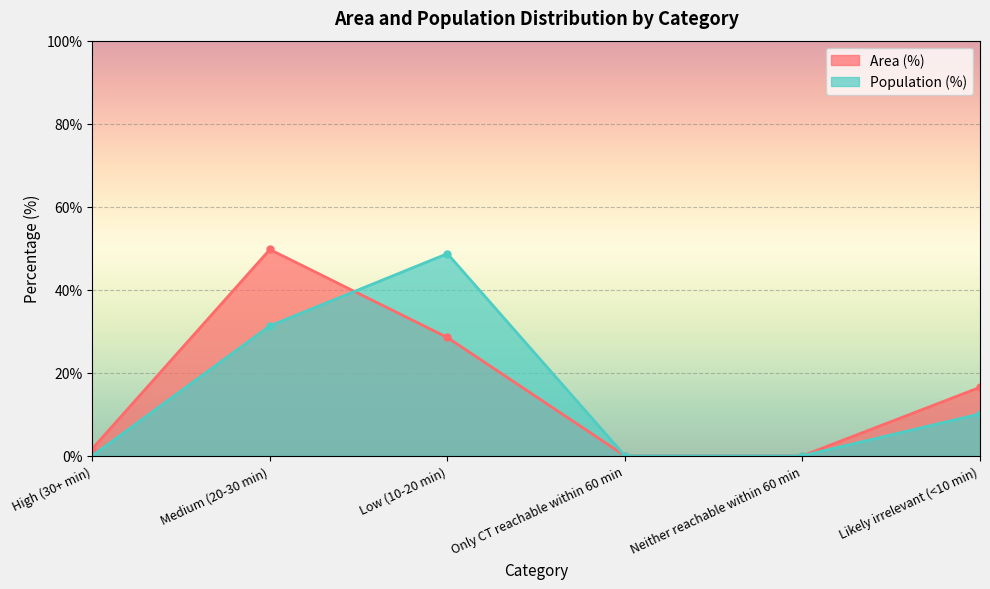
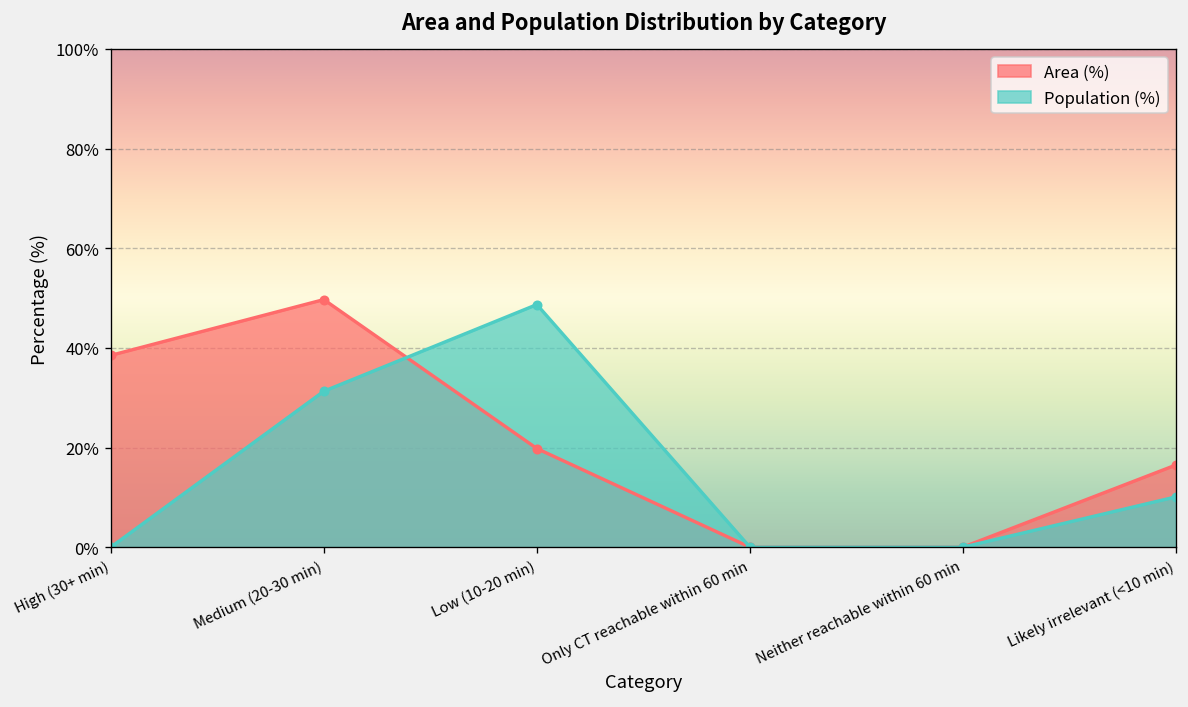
Area (%), High (30+ min): 2% -> 39%
Area (%), Low (10-20 min): 29% -> 20%
